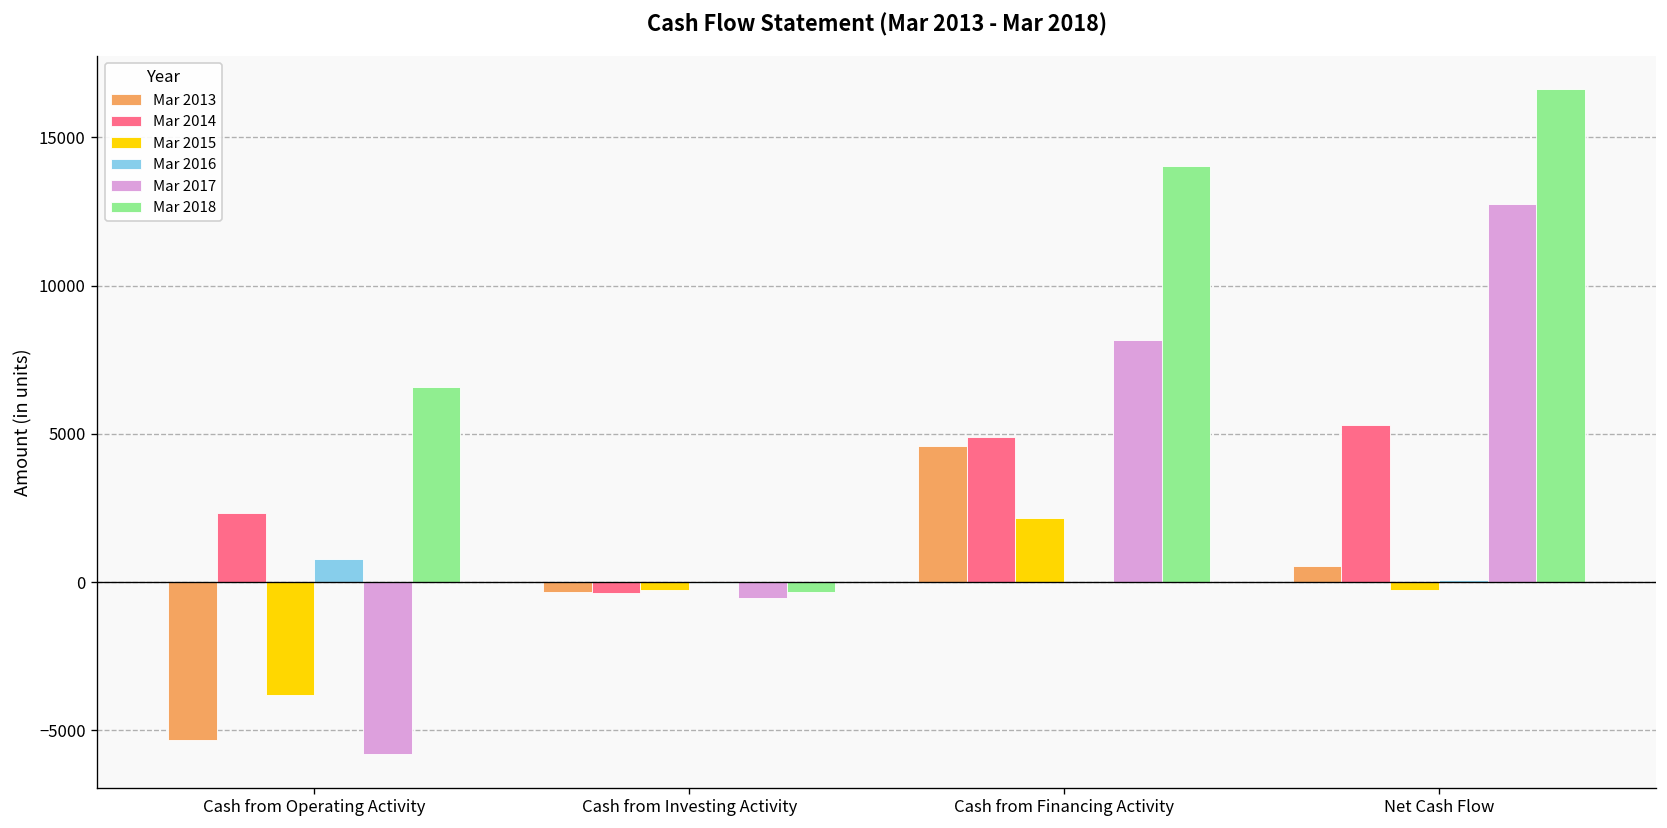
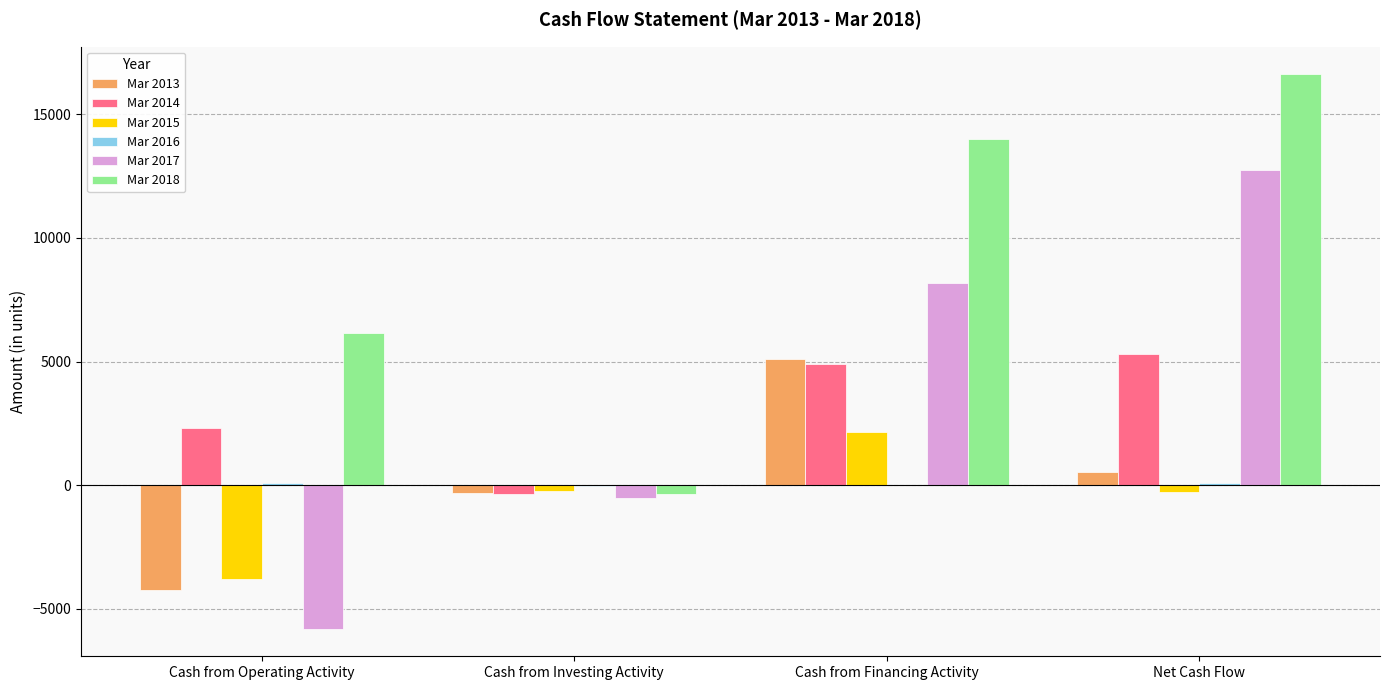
Mar 2013, Cash from Operating Activity: -5300 -> -4200
Mar 2016, Cash from Operating Activity: 800 -> 100
Mar 2018, Cash from Operating Activity: 6600 -> 6200
Mar 2013, Cash from Financing Activity: 4600 -> 5100
